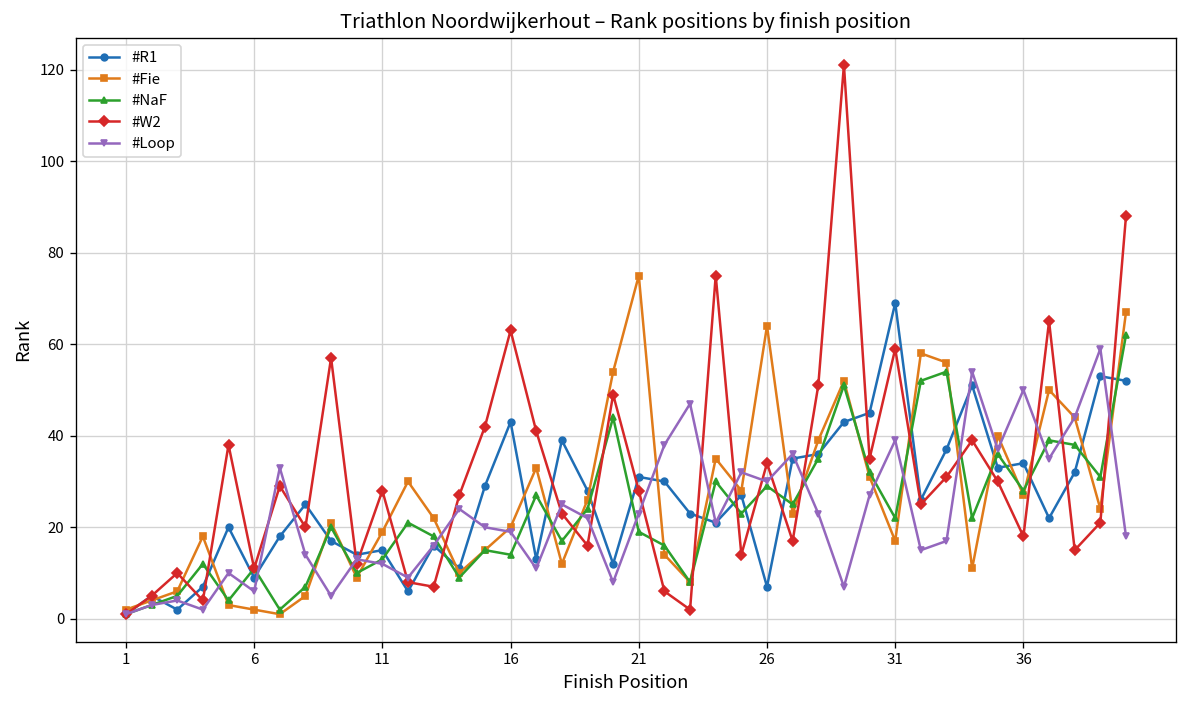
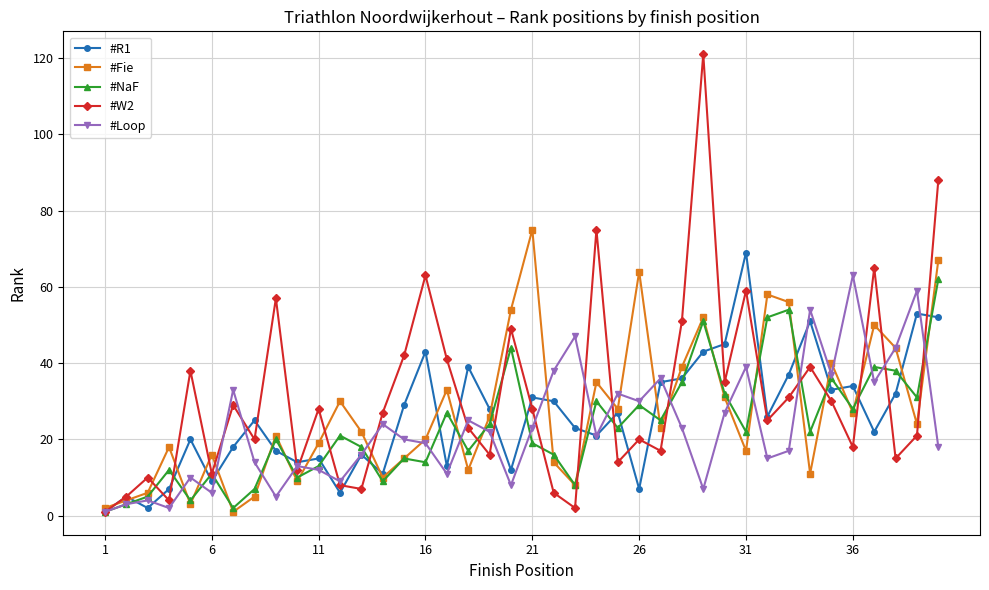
#Fie, 6: 2 -> 16
#W2, 26: 34 -> 20
#Loop, 36: 50 -> 63
